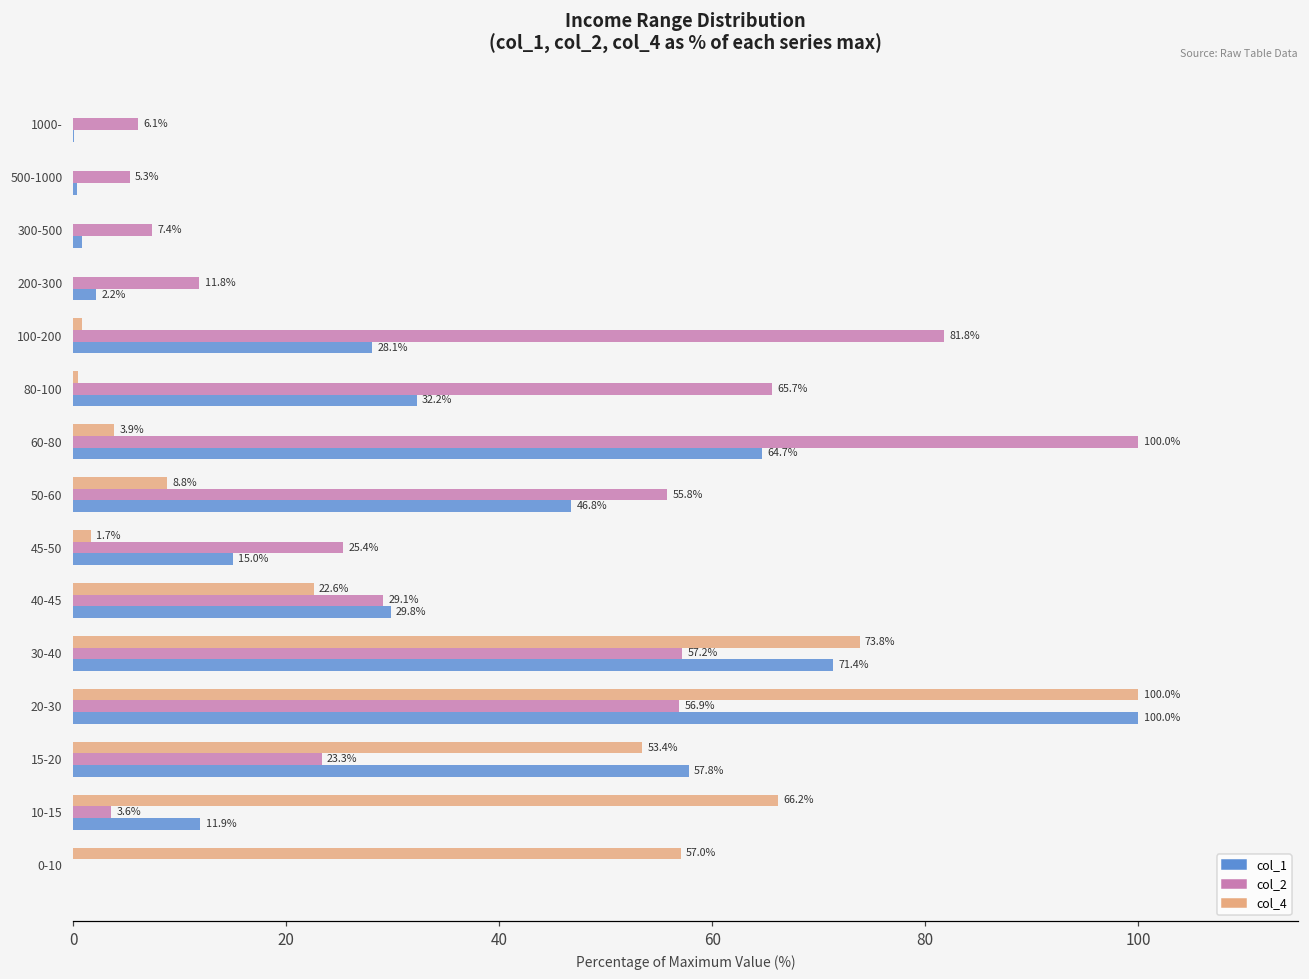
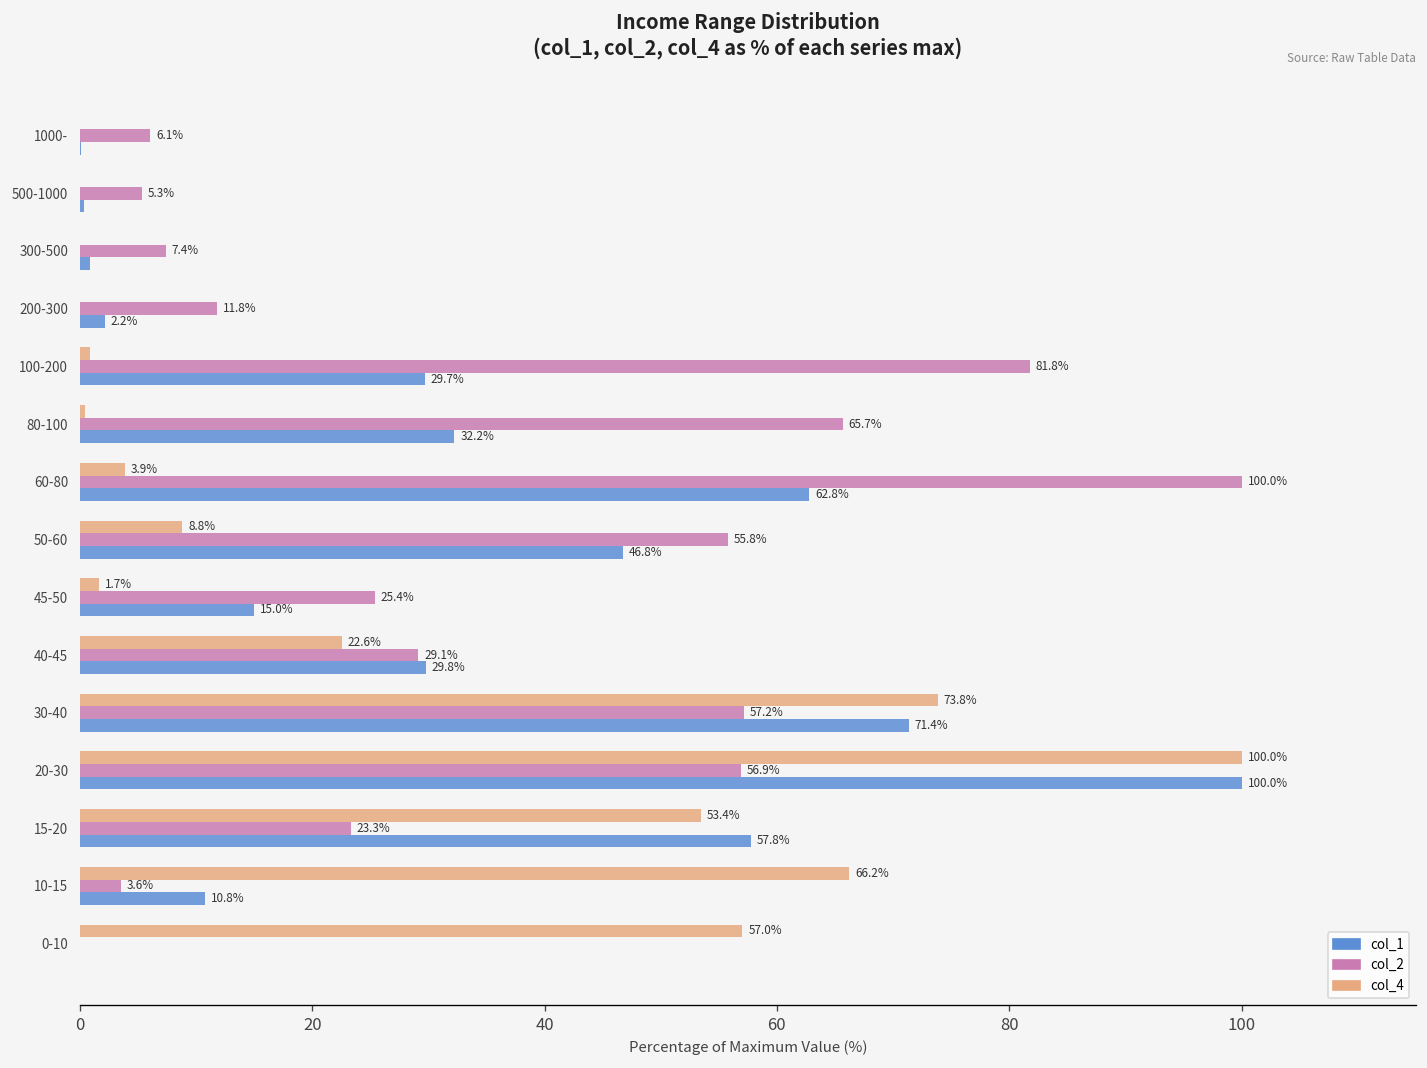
col_1, 100-200: 28.1% -> 29.7%
col_1, 60-80: 64.7% -> 62.8%
col_1, 10-15: 11.9% -> 10.8%
